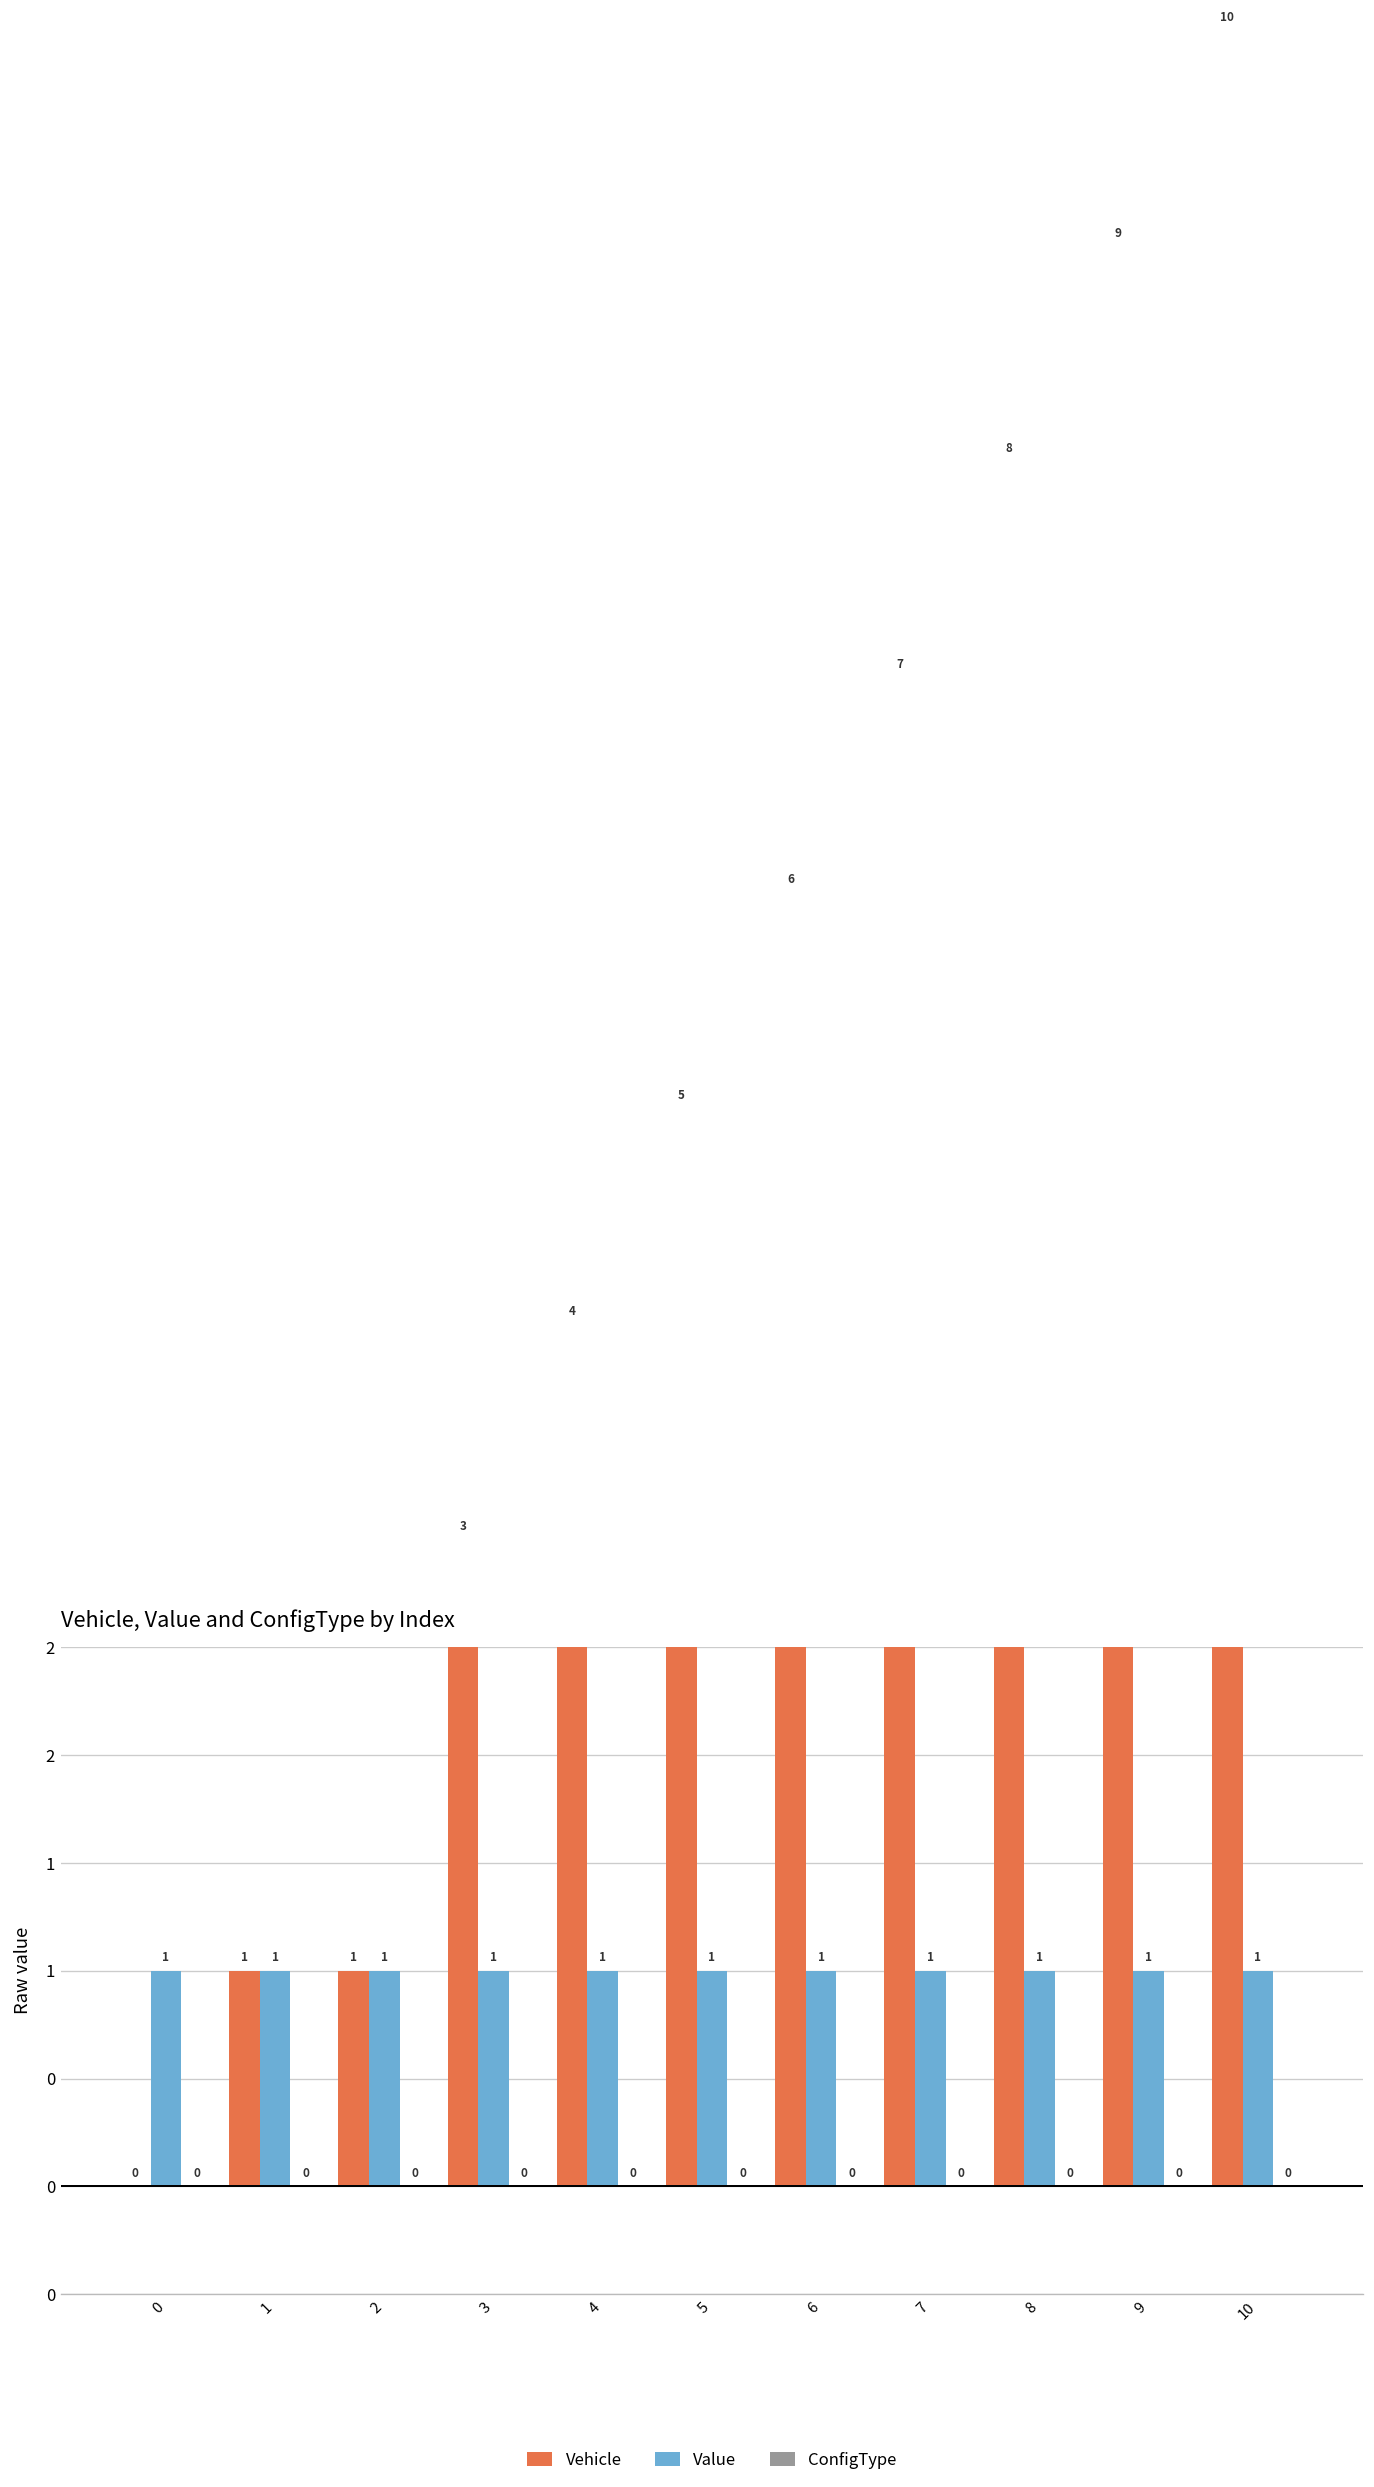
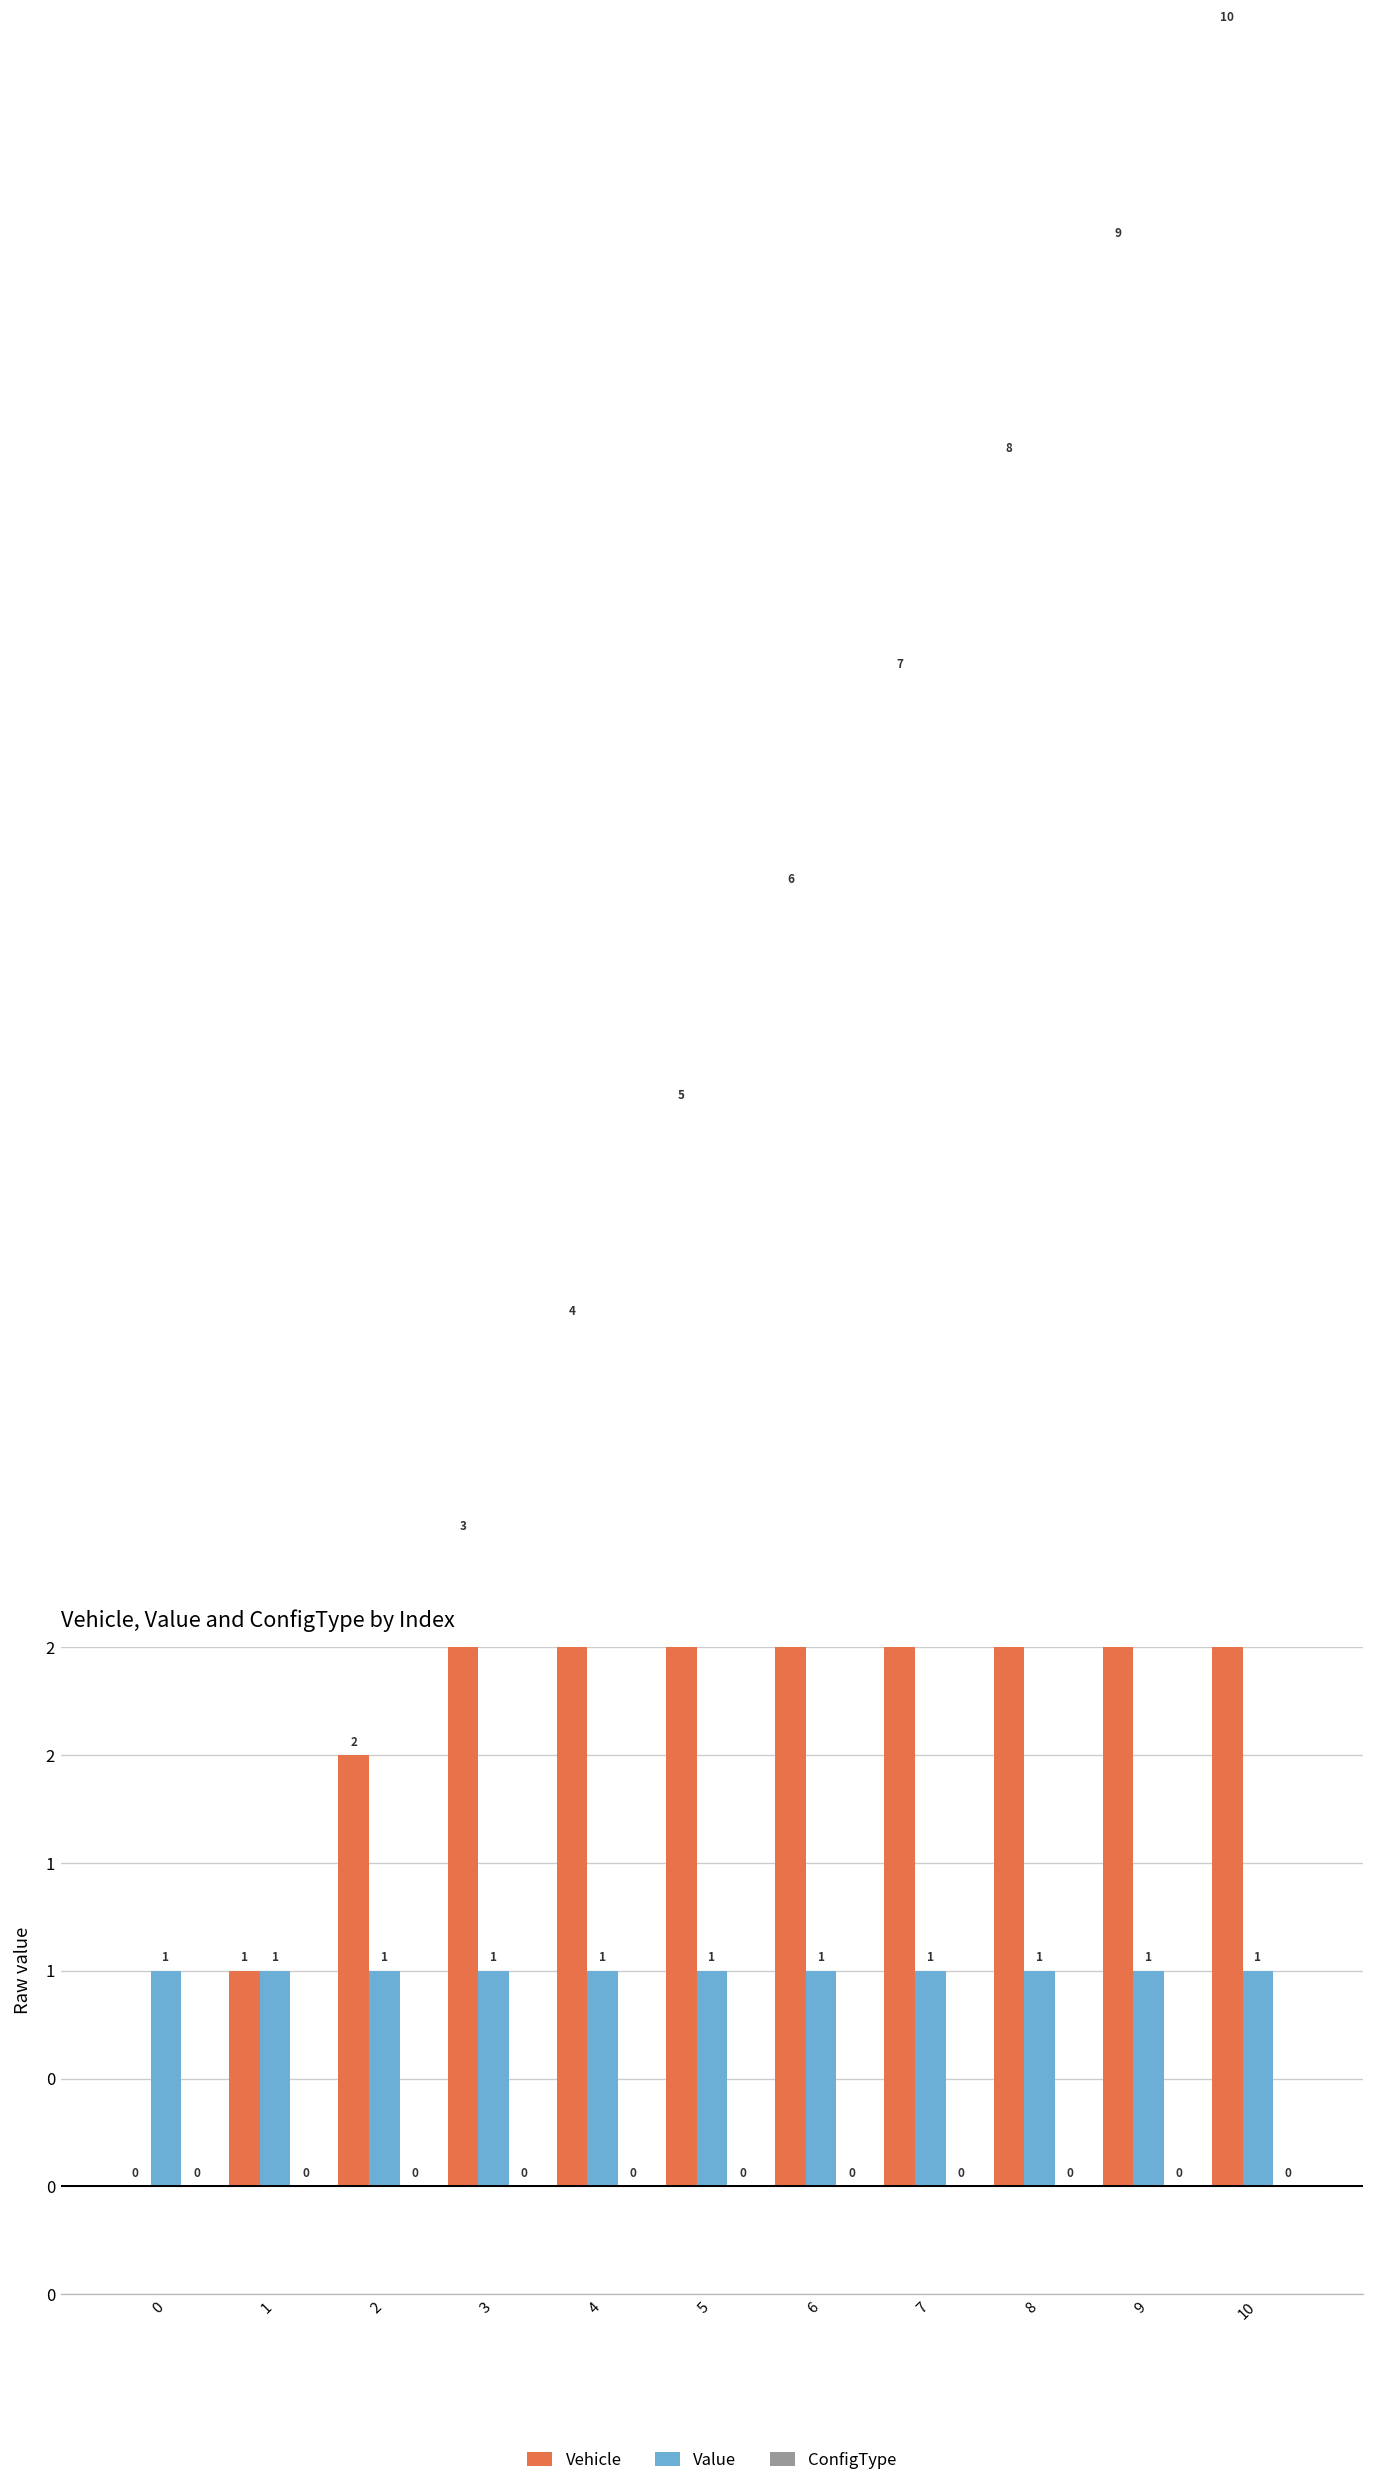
Vehicle, 2: 1 -> 2
